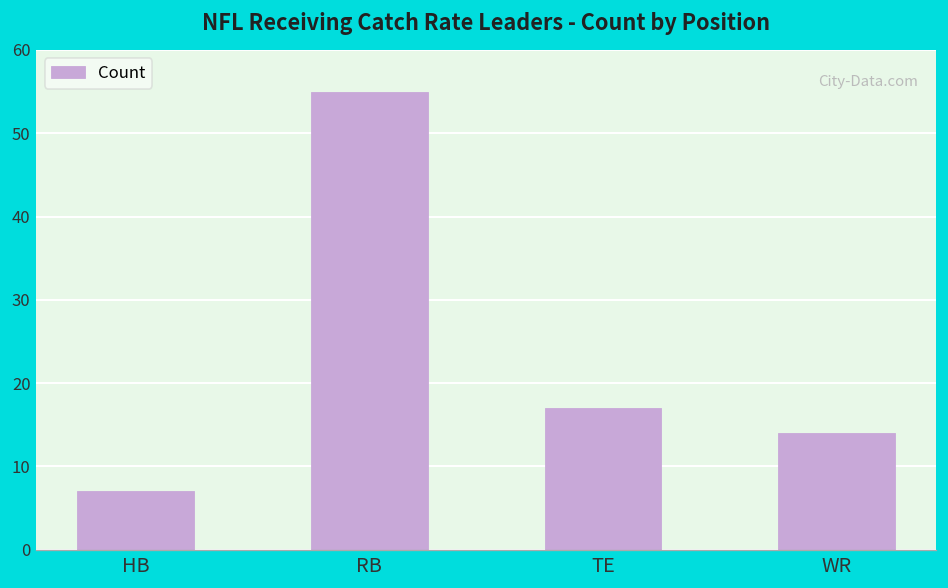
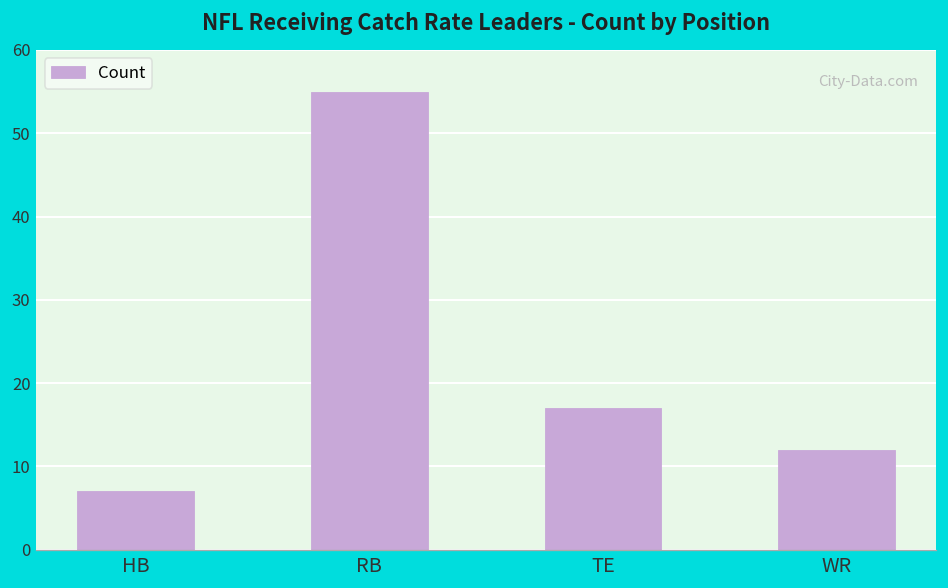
WR: 14 -> 12
